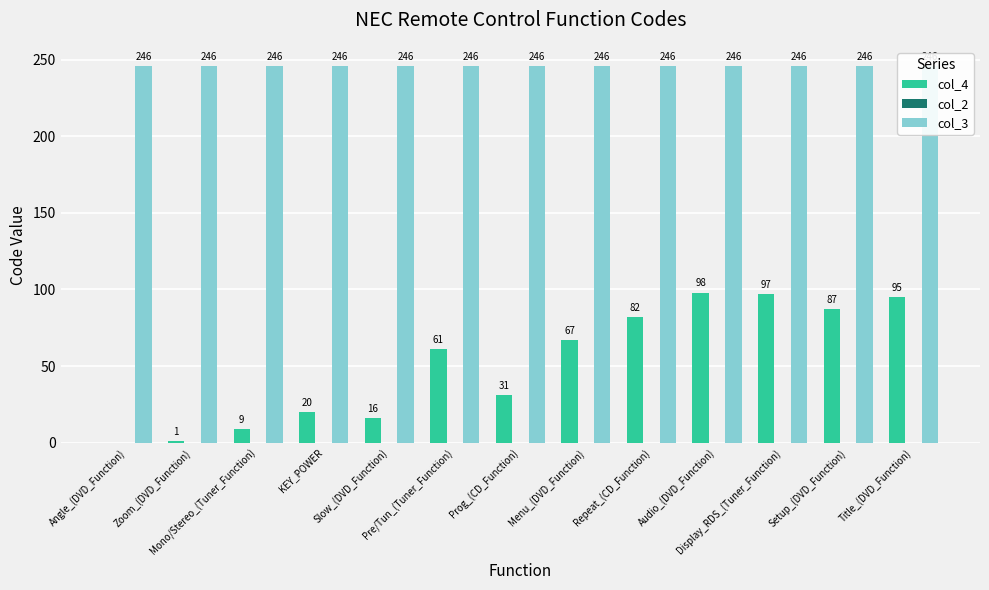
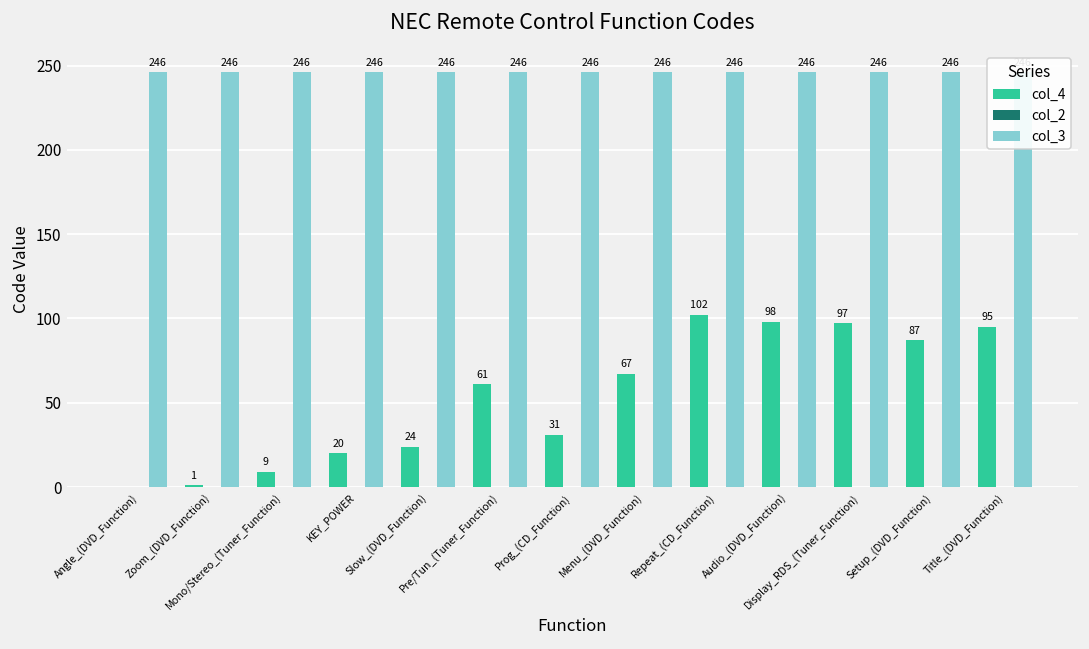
col_4, Slow_(DVD_Function): 16 -> 24
col_4, Repeat_(CD_Function): 82 -> 102
